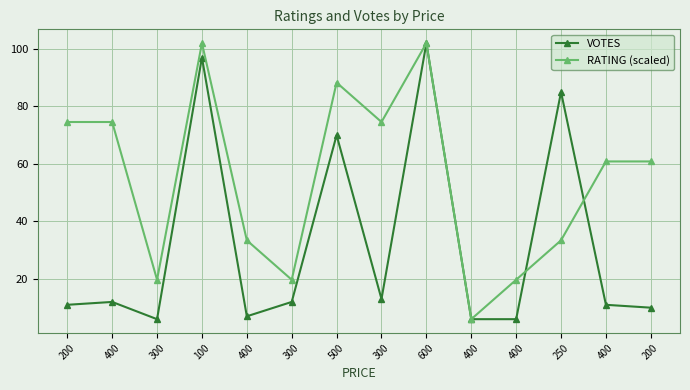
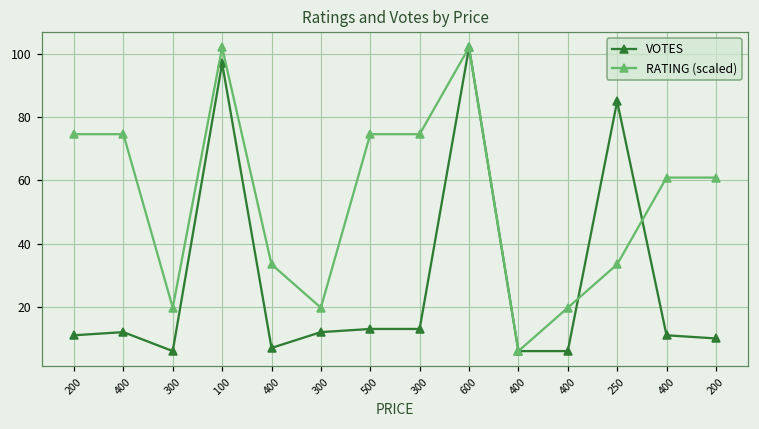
VOTES, 500: 70 -> 13
RATING (scaled), 500: 88 -> 75
